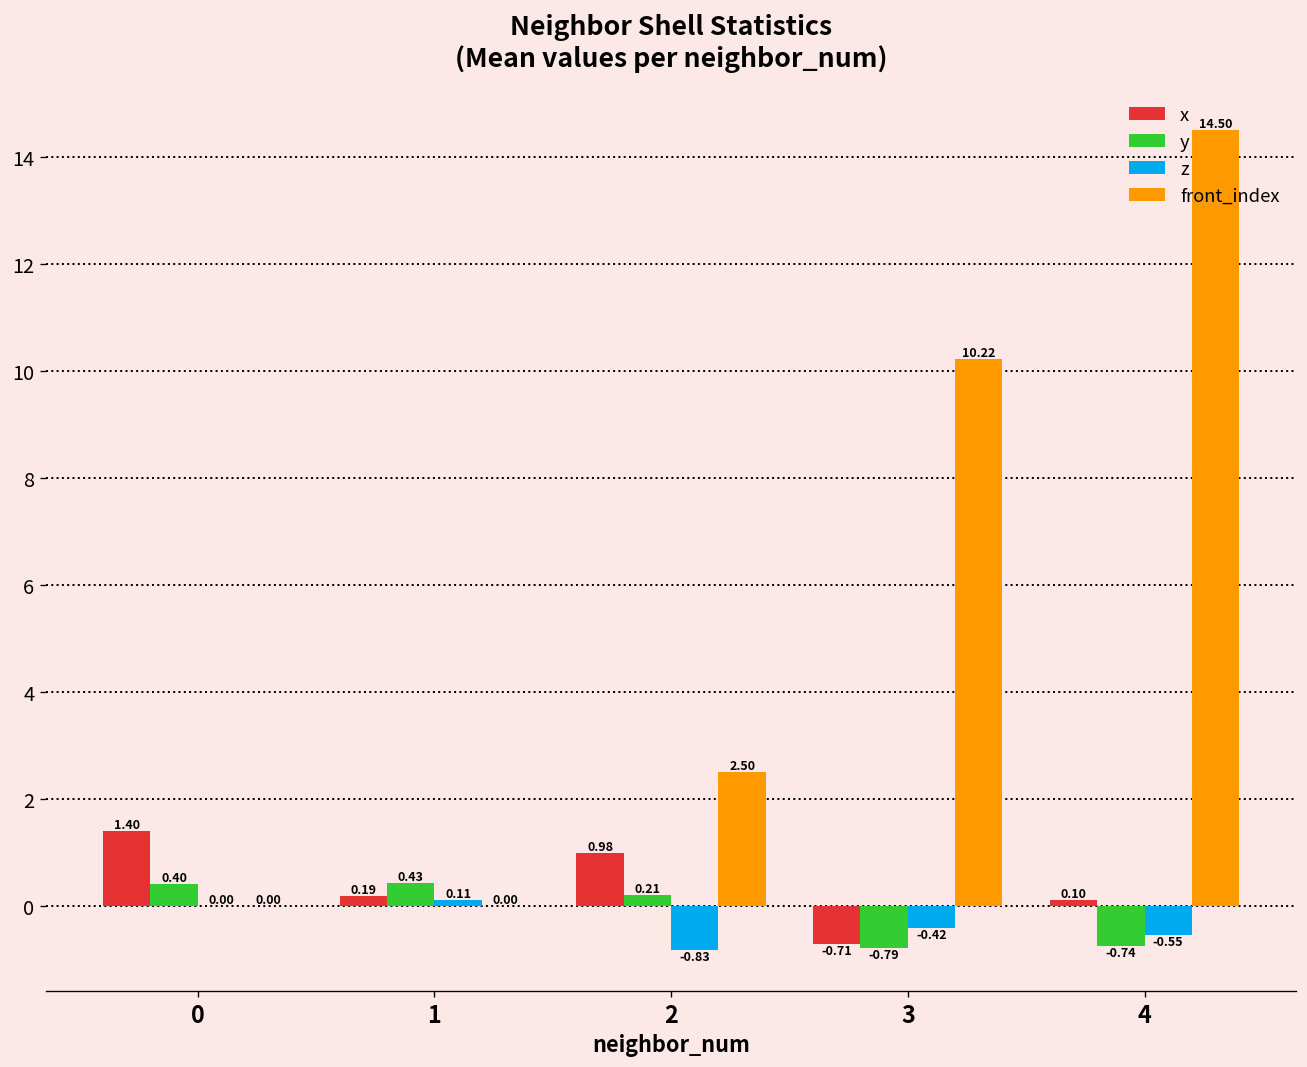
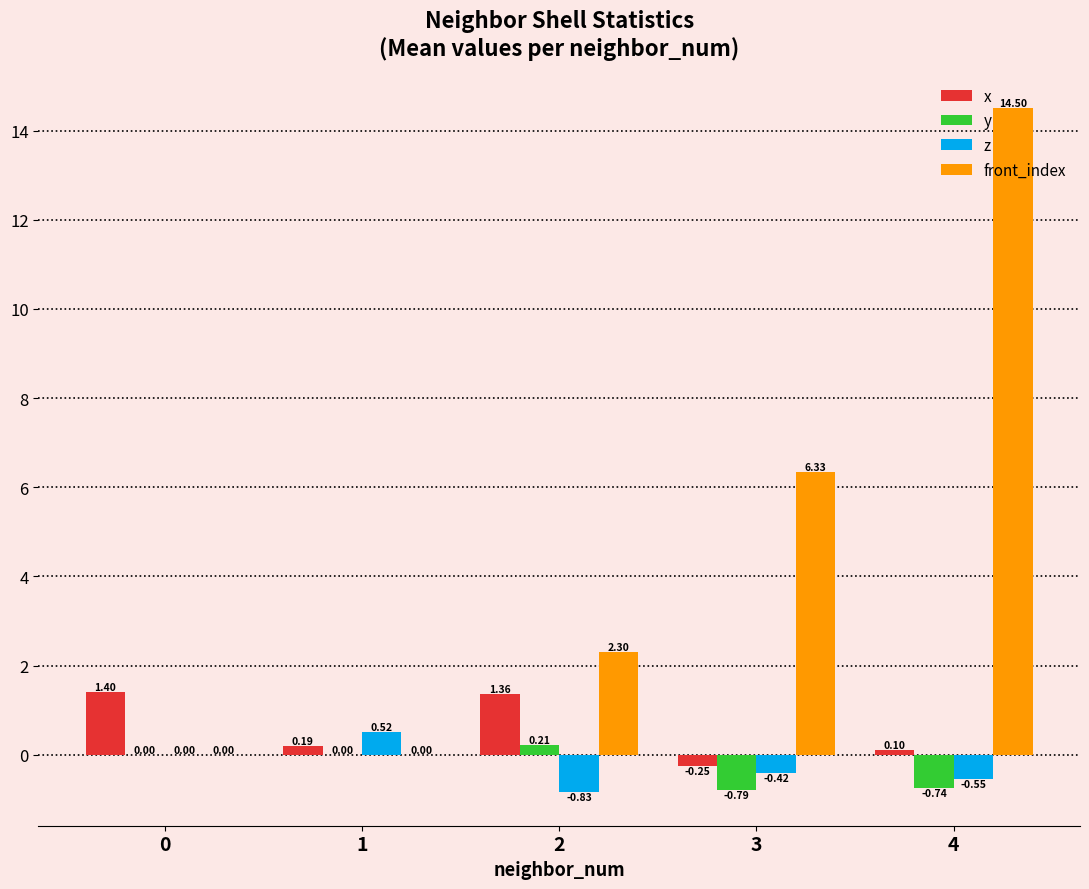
y, 0: 0.40 -> 0.00
y, 1: 0.43 -> 0.00
z, 1: 0.11 -> 0.52
x, 2: 0.98 -> 1.36
front_index, 2: 2.50 -> 2.30
x, 3: -0.71 -> -0.25
front_index, 3: 10.22 -> 6.33
